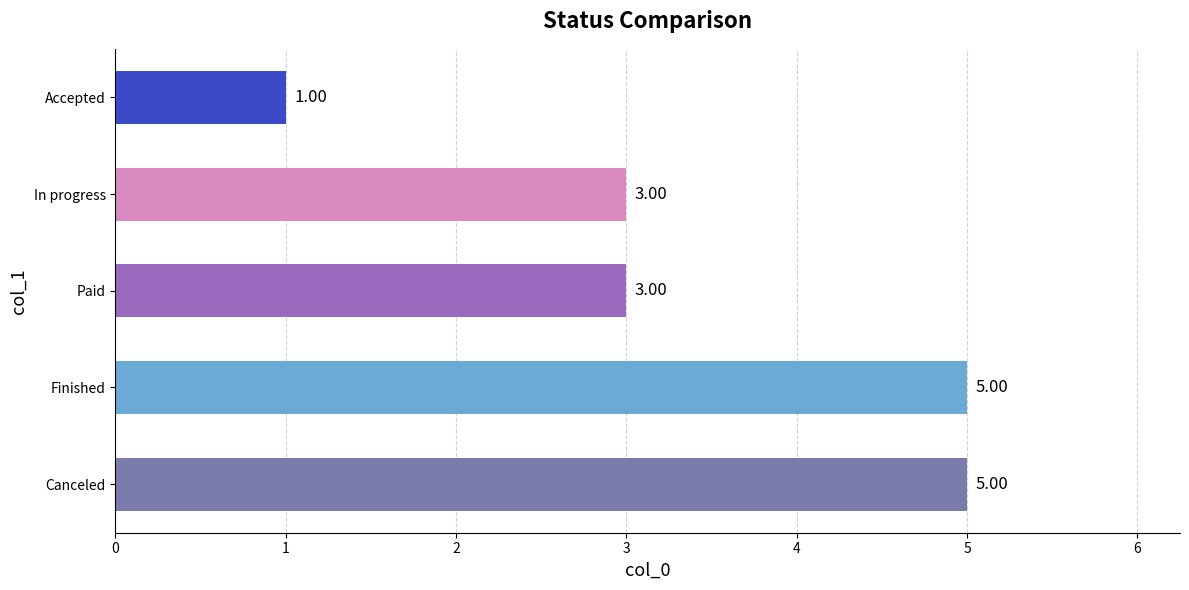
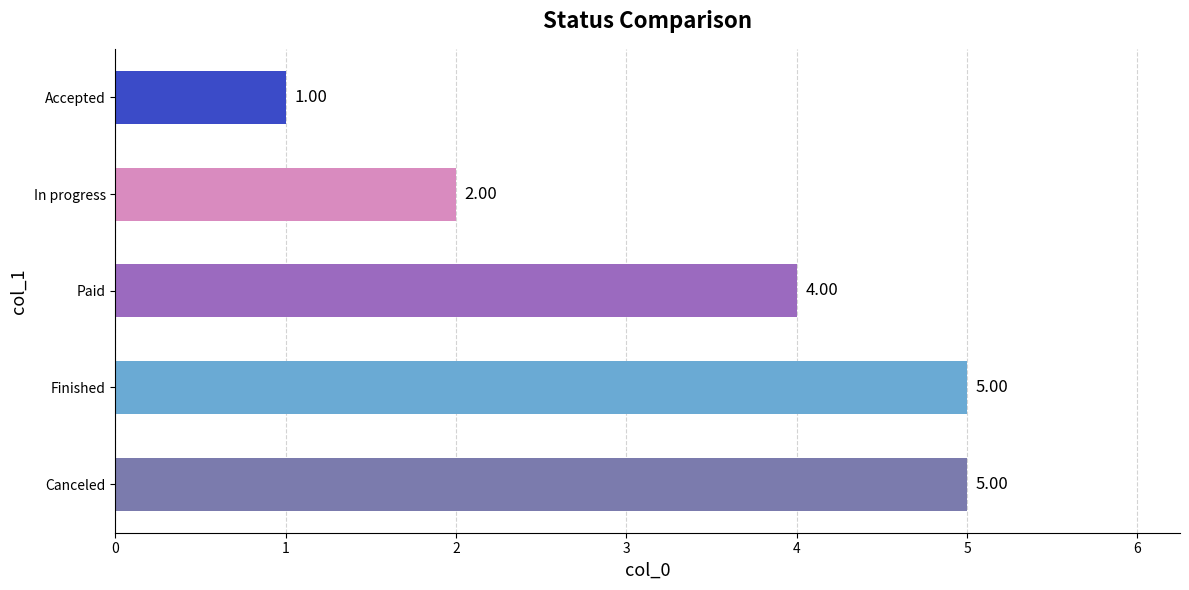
In progress: 3.00 -> 2.00
Paid: 3.00 -> 4.00
